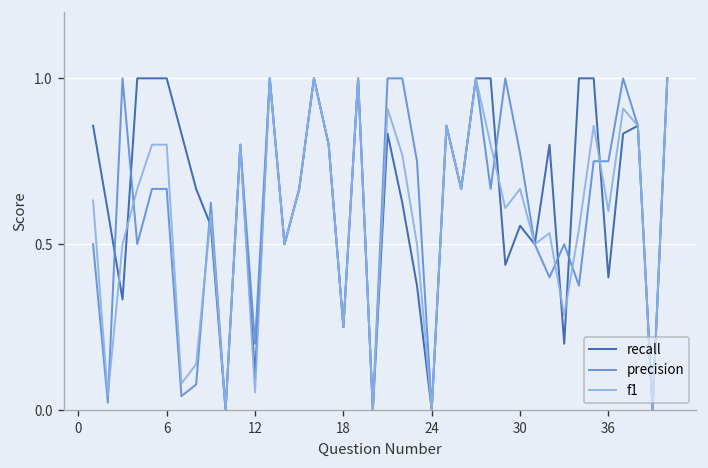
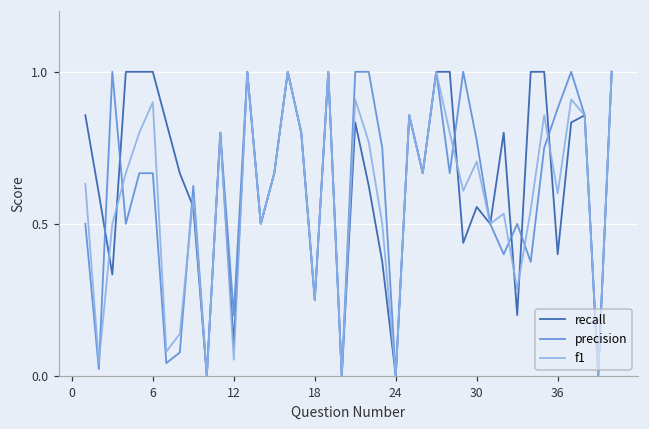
f1, 6: 0.8 -> 0.9
f1, 30: 0.67 -> 0.70
precision, 36: 0.75 -> 0.88
